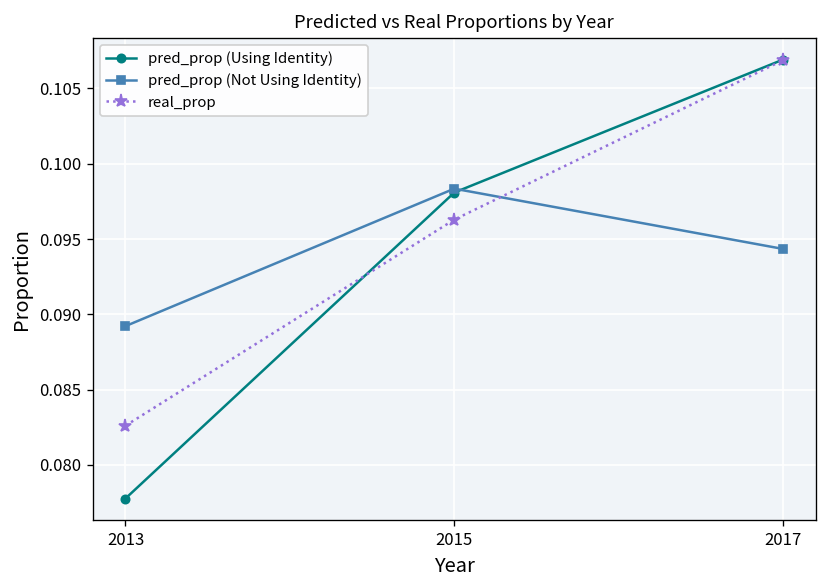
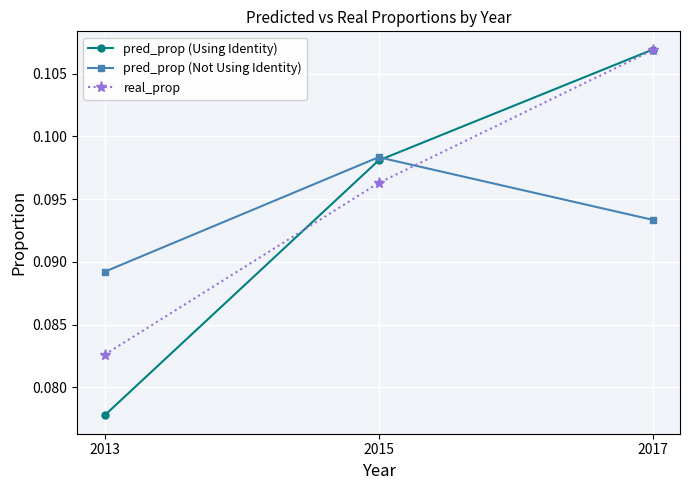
pred_prop (Not Using Identity), 2017: 0.0943 -> 0.0934
